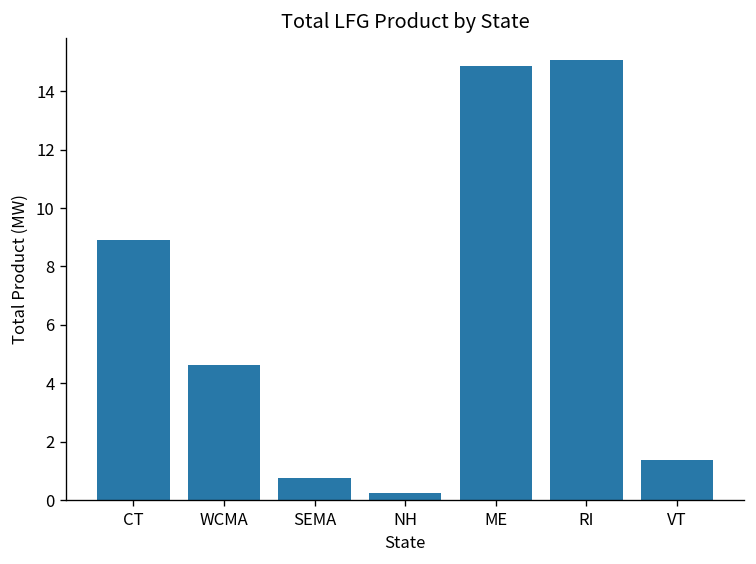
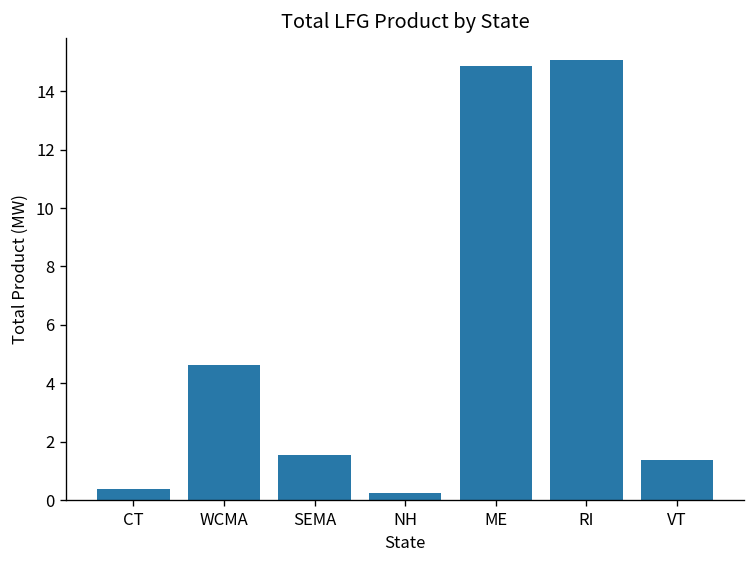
CT: 8.9 -> 0.4
SEMA: 0.8 -> 1.6
